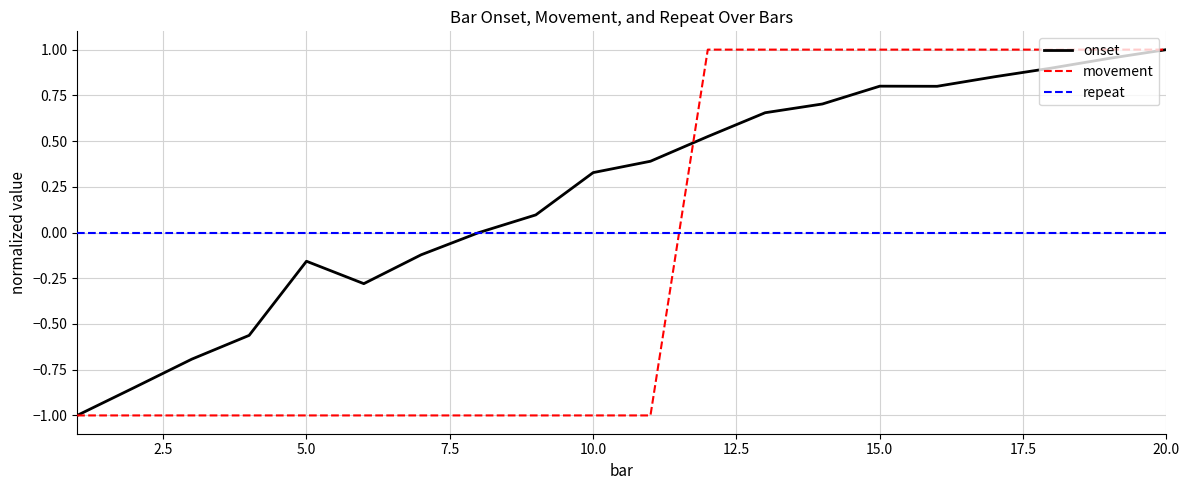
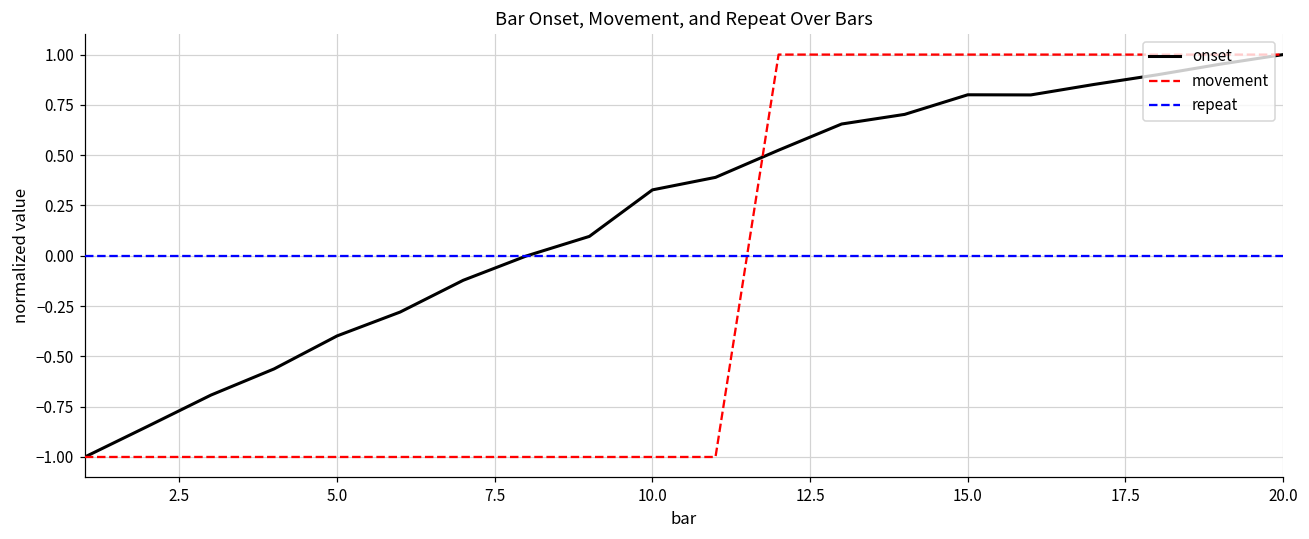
onset, 5.0: -0.16 -> -0.40
